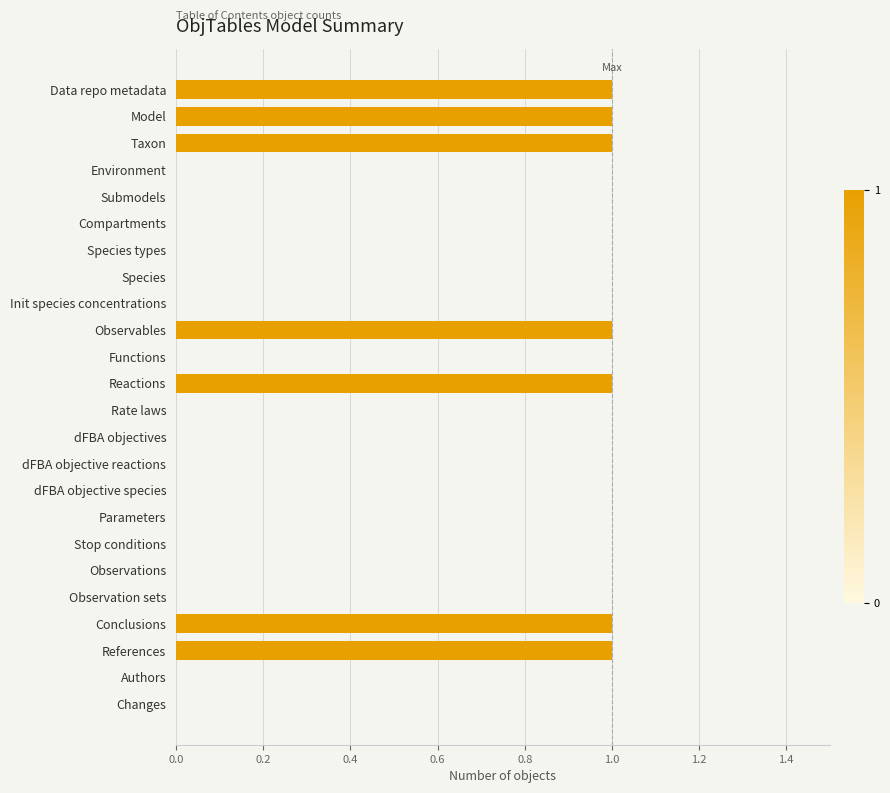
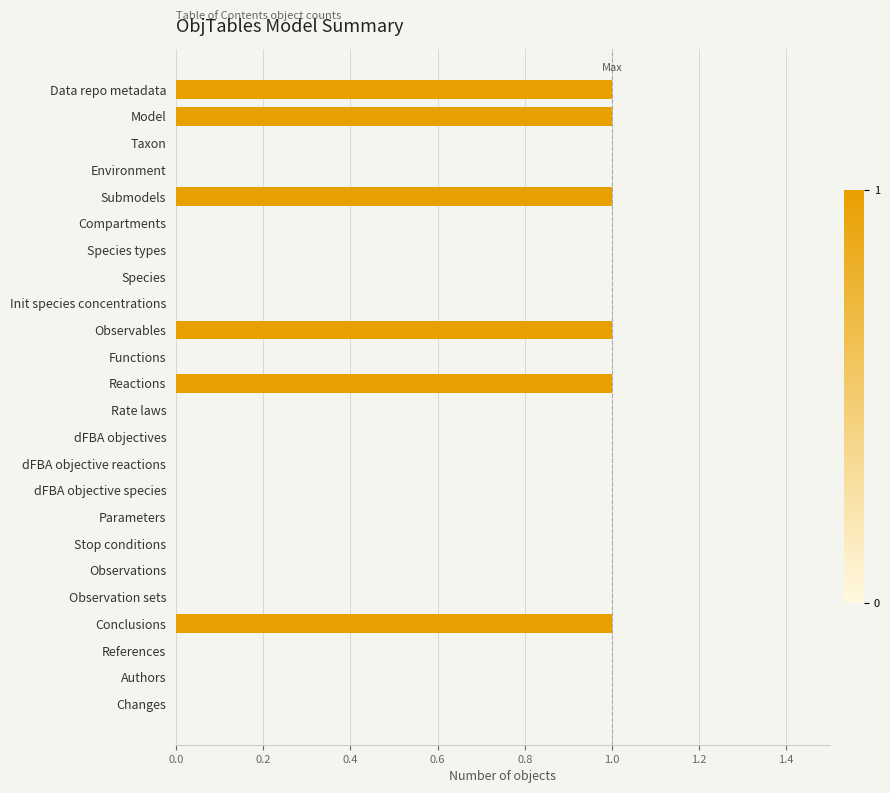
Taxon: 1 -> 0
Submodels: 0 -> 1
References: 1 -> 0
